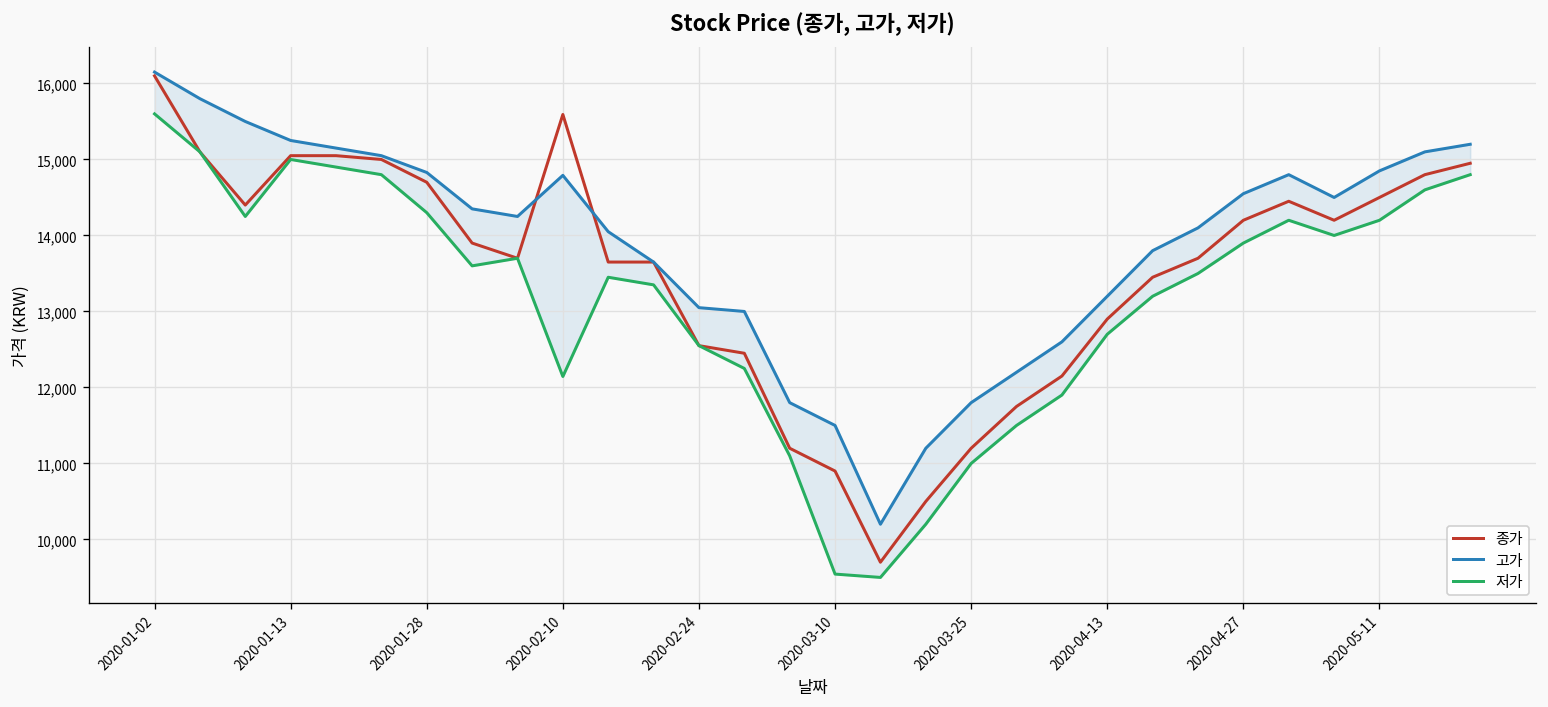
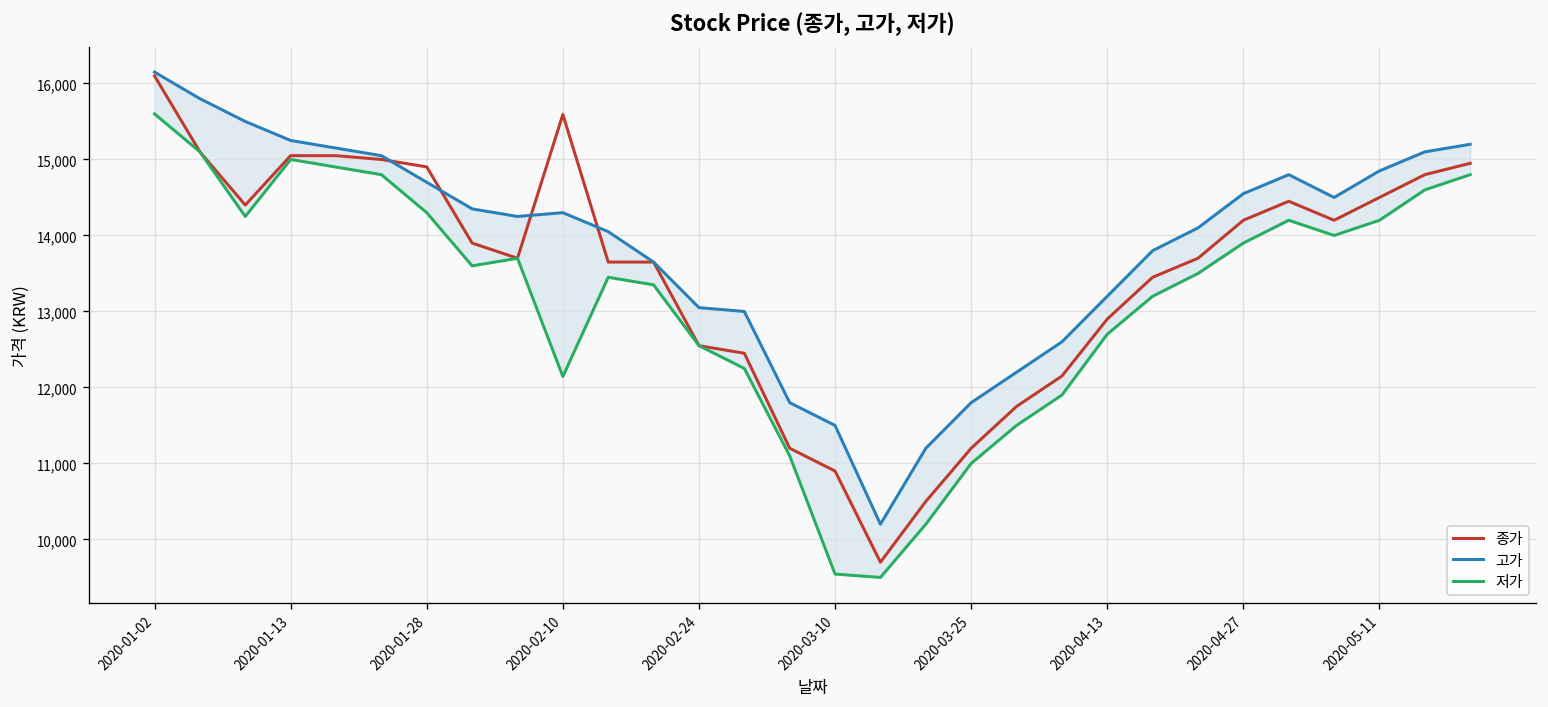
종가, 2020-01-28: 14,700 -> 14,900
고가, 2020-01-28: 14,800 -> 14,700
고가, 2020-02-10: 14,800 -> 14,300
